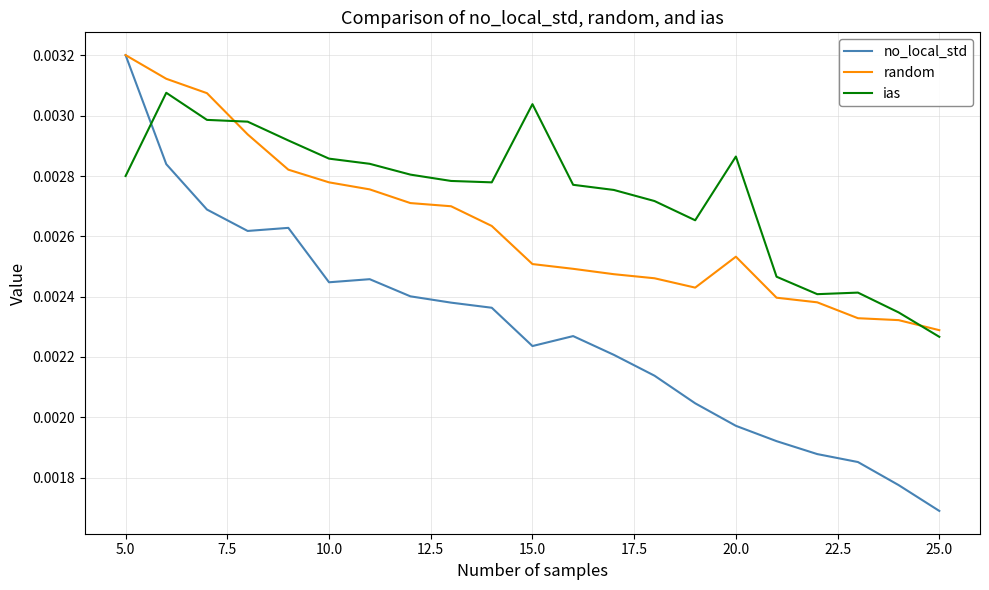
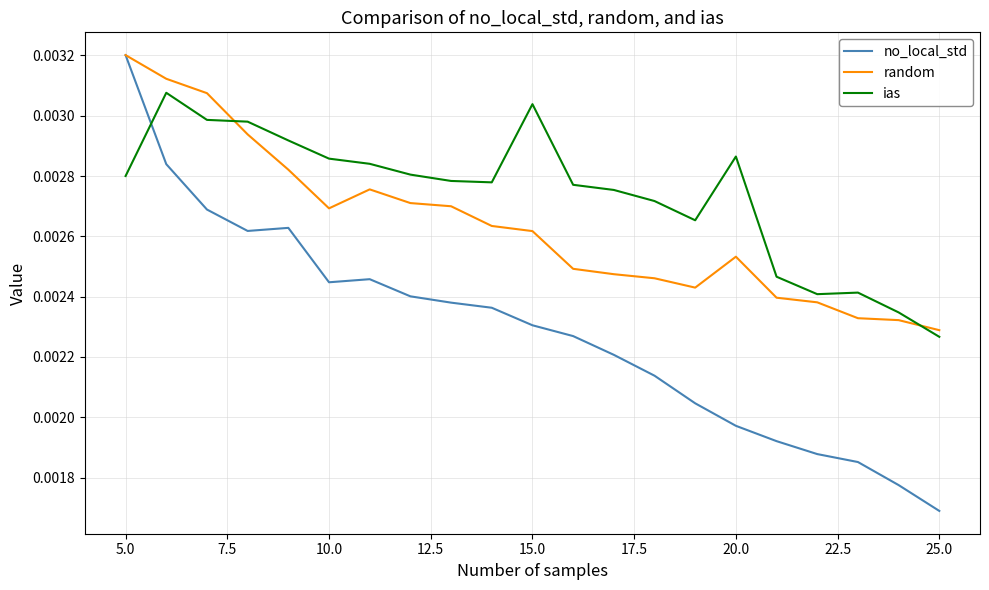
random, 10.0: 0.00278 -> 0.00269
no_local_std, 15.0: 0.00224 -> 0.00231
random, 15.0: 0.00251 -> 0.00262
